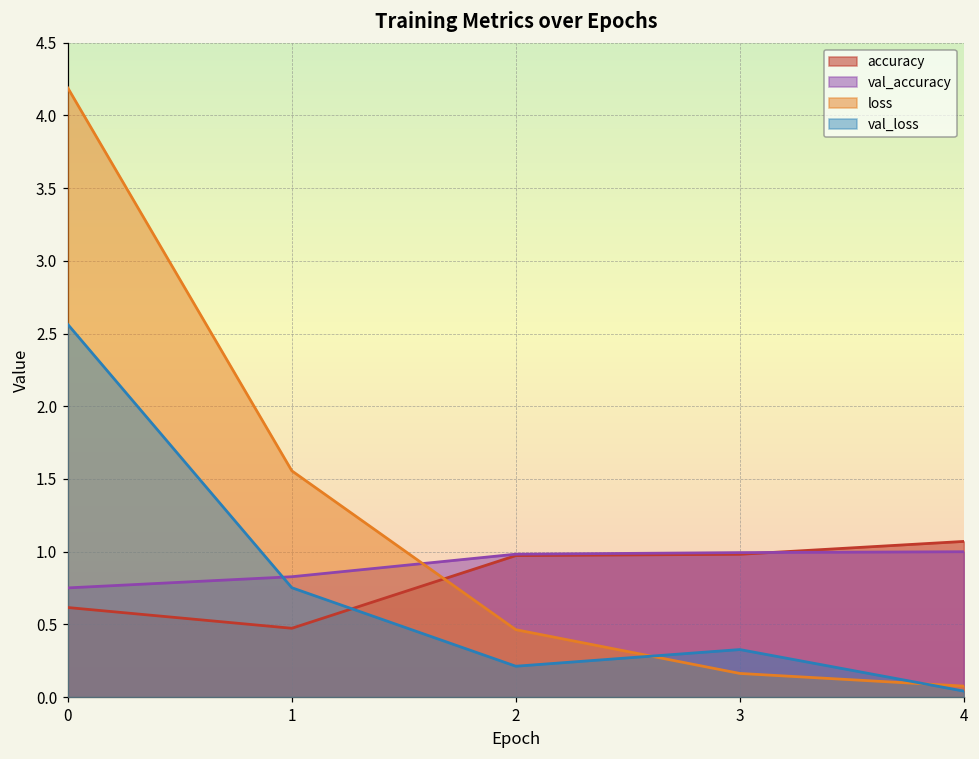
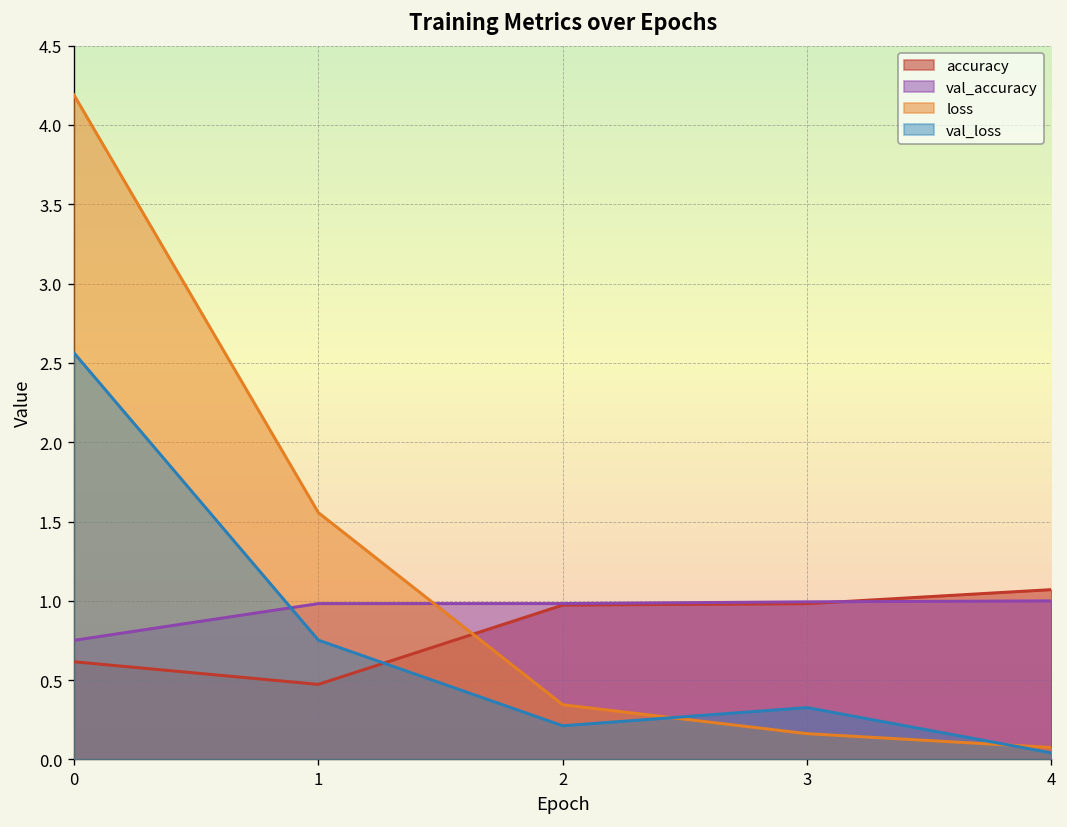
val_accuracy, 1: 0.83 -> 0.98
loss, 2: 0.46 -> 0.35
